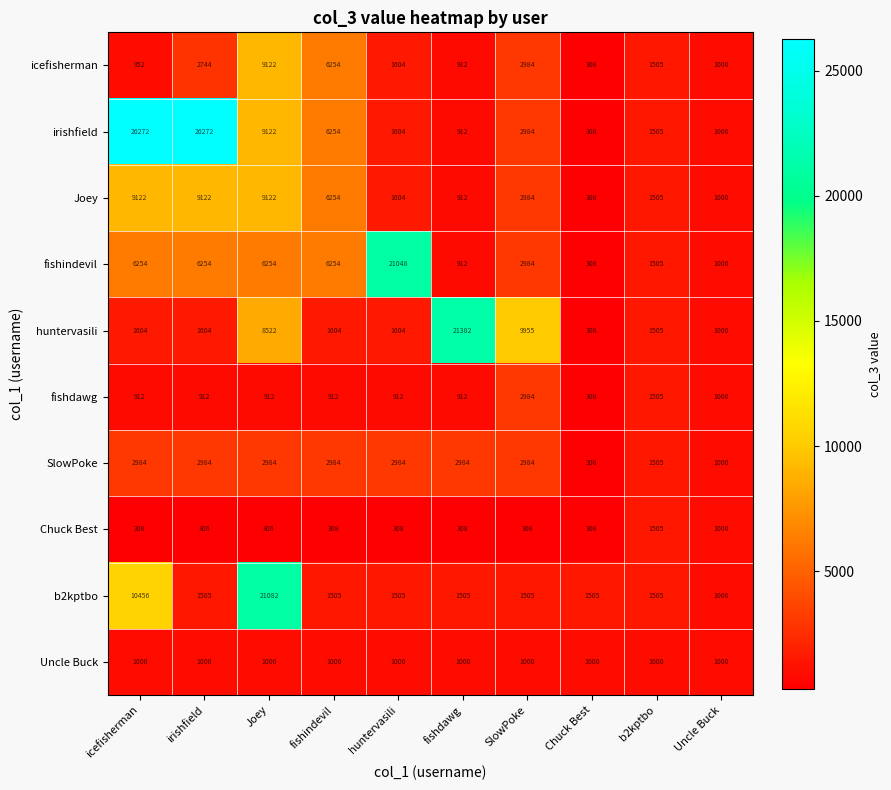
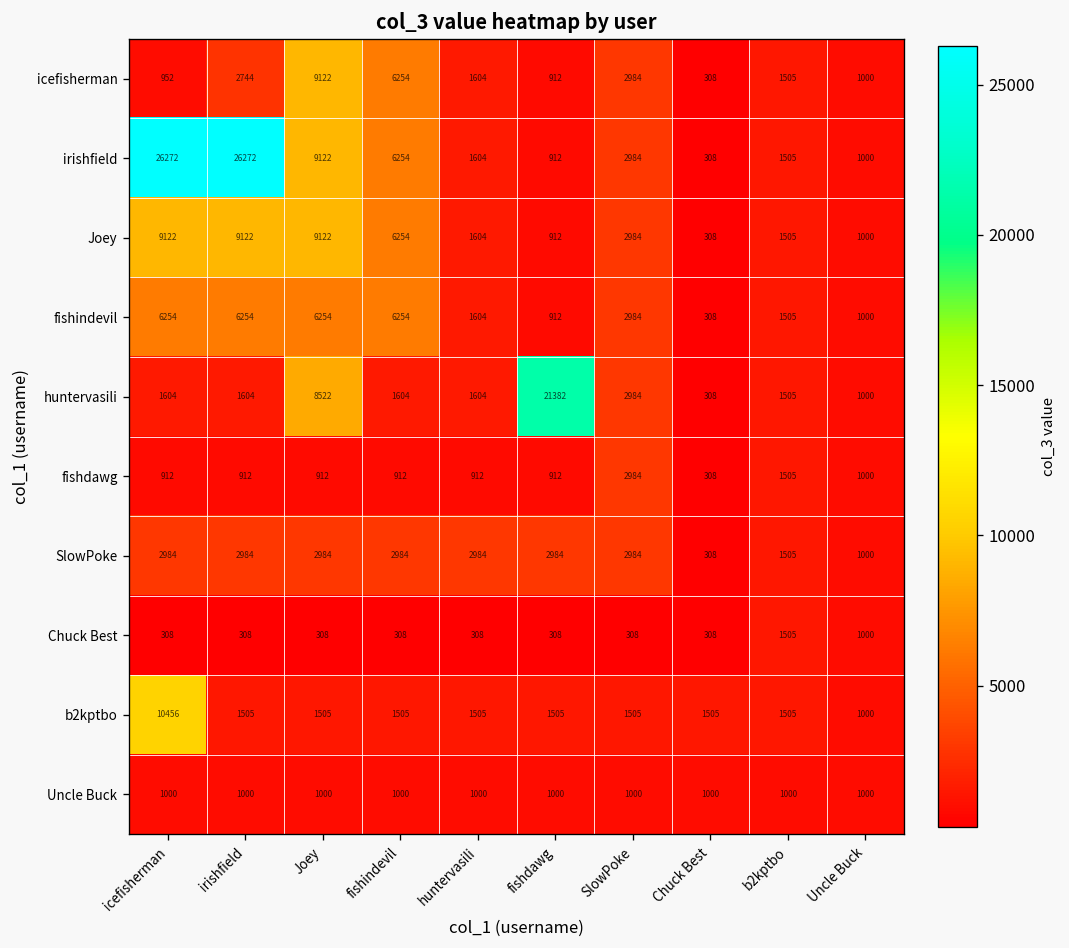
fishindevil, huntervasili: 21048 -> 1604
huntervasili, SlowPoke: 9955 -> 2984
b2kptbo, Joey: 21082 -> 1505
